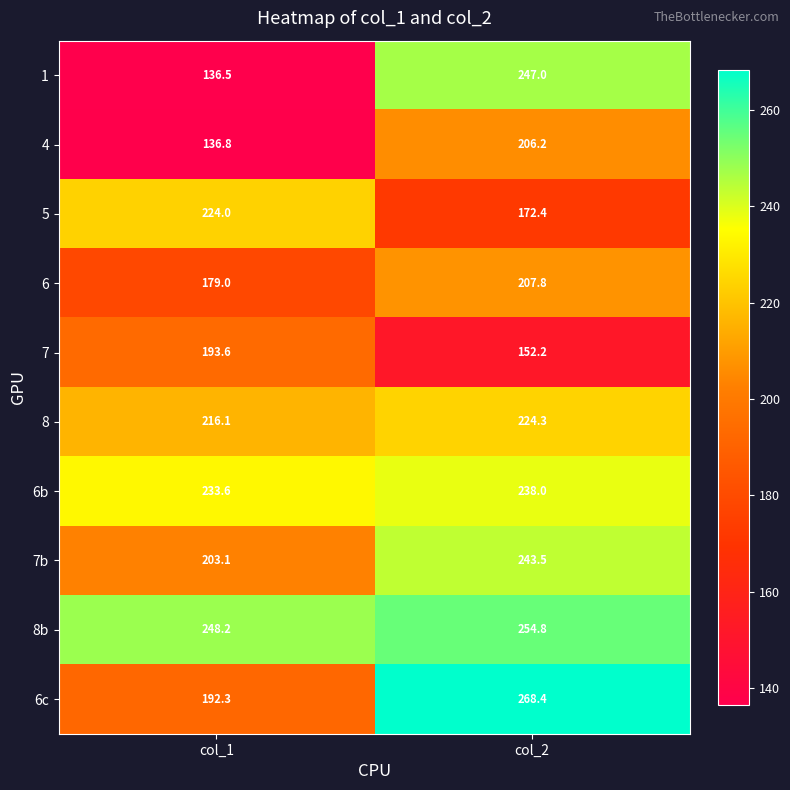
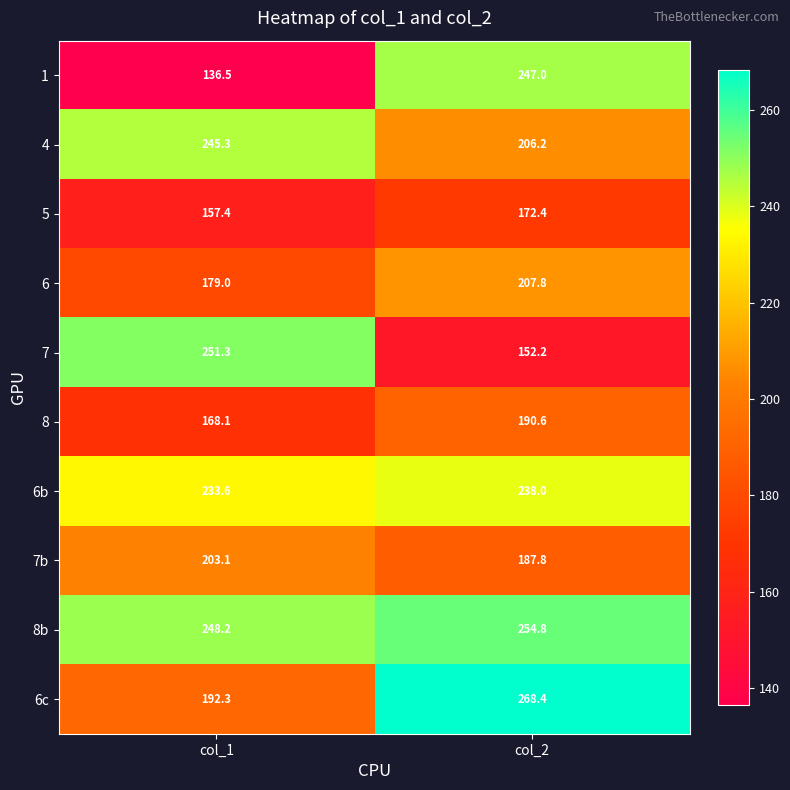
4, col_1: 136.8 -> 245.3
5, col_1: 224.0 -> 157.4
7, col_1: 193.6 -> 251.3
8, col_1: 216.1 -> 168.1
8, col_2: 224.3 -> 190.6
7b, col_2: 243.5 -> 187.8
